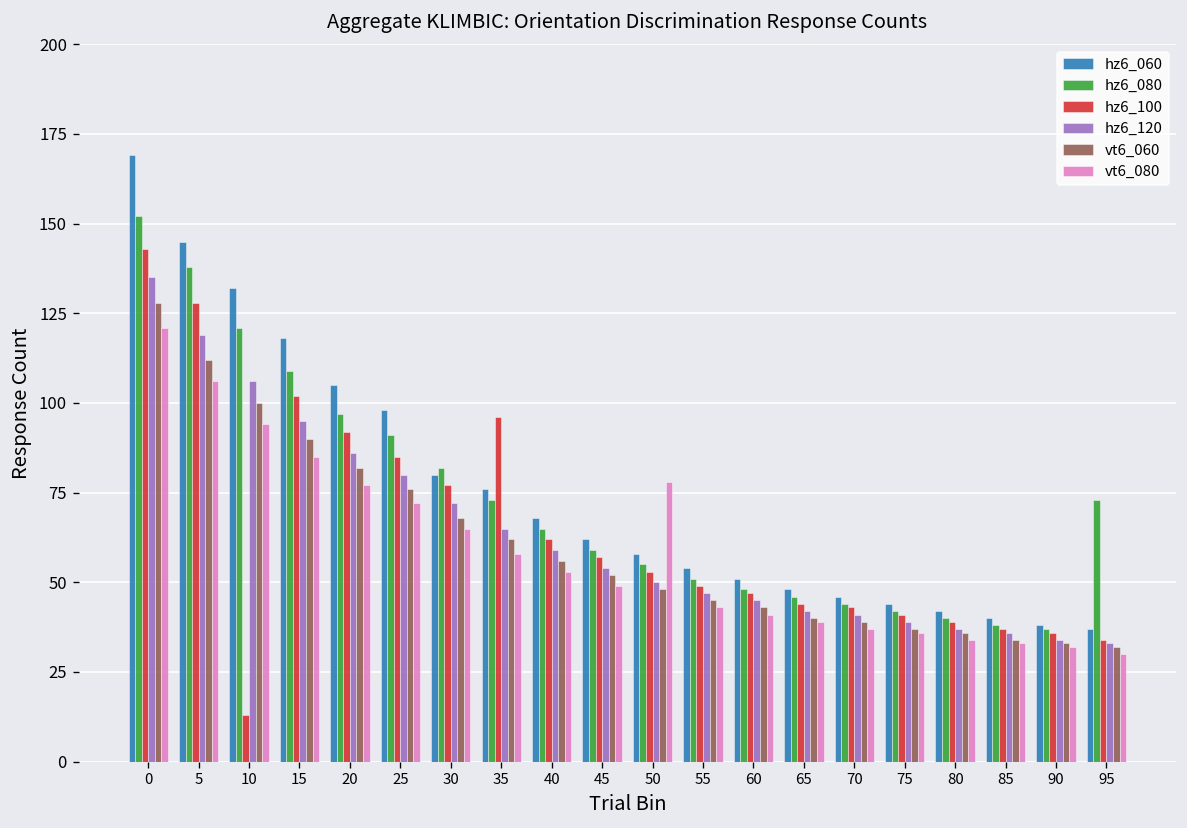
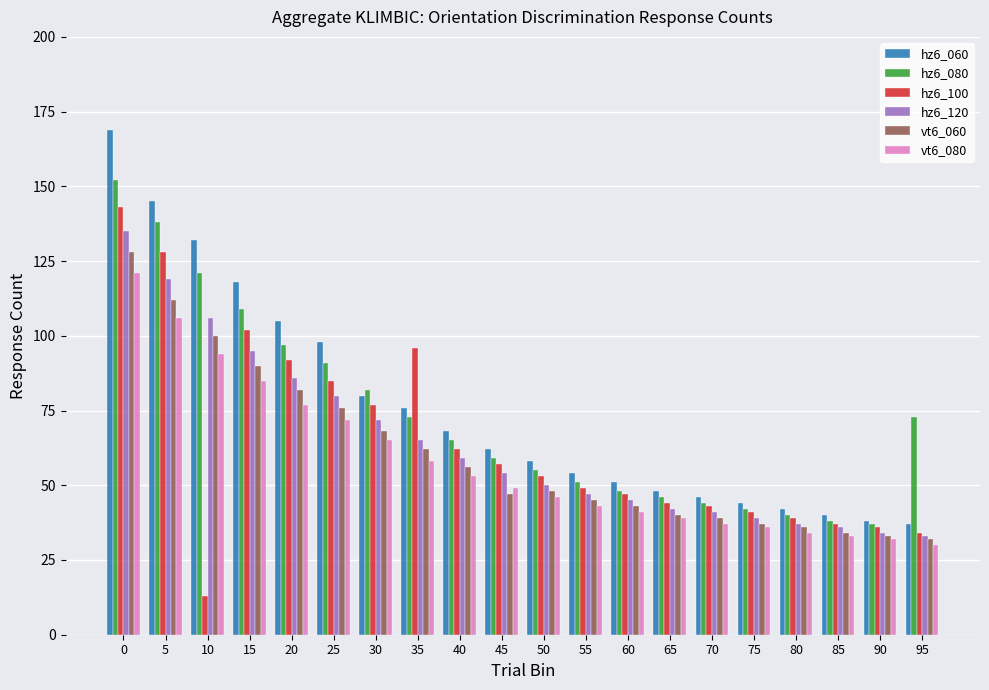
vt6_060, 45: 52 -> 47
vt6_080, 50: 78 -> 46
